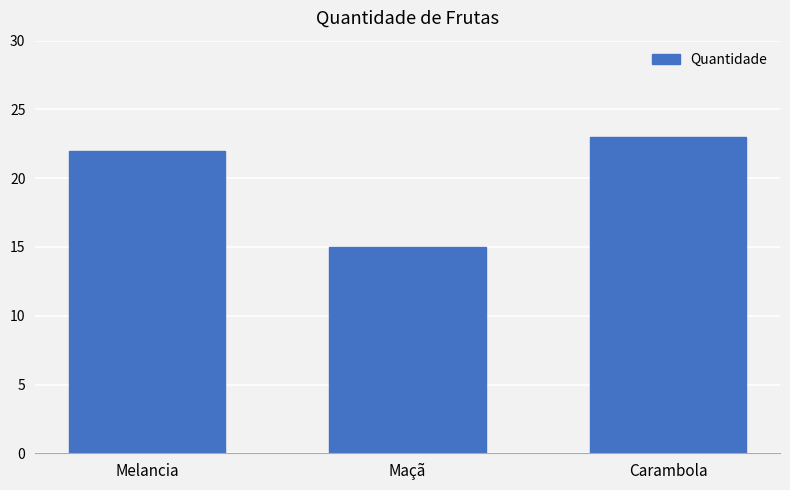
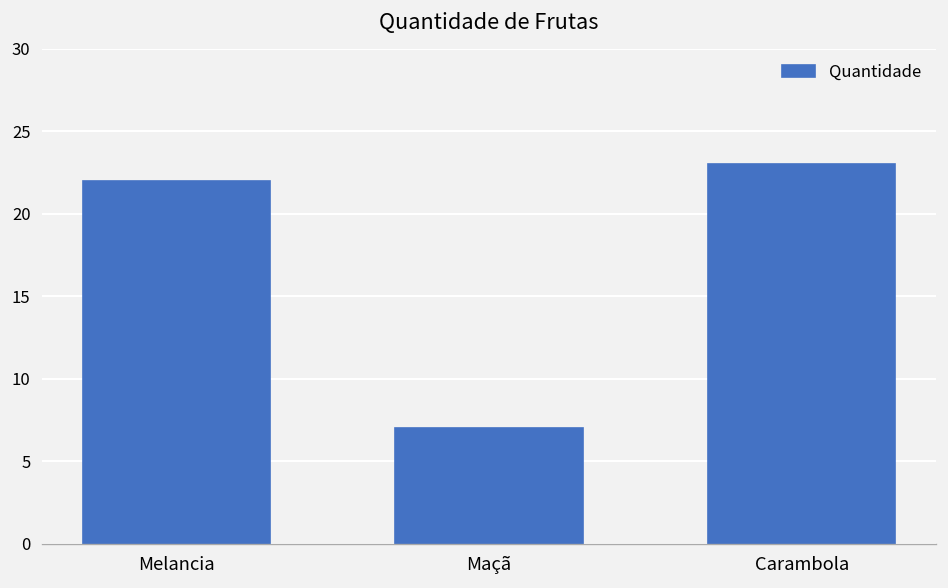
Maçã: 15 -> 7
